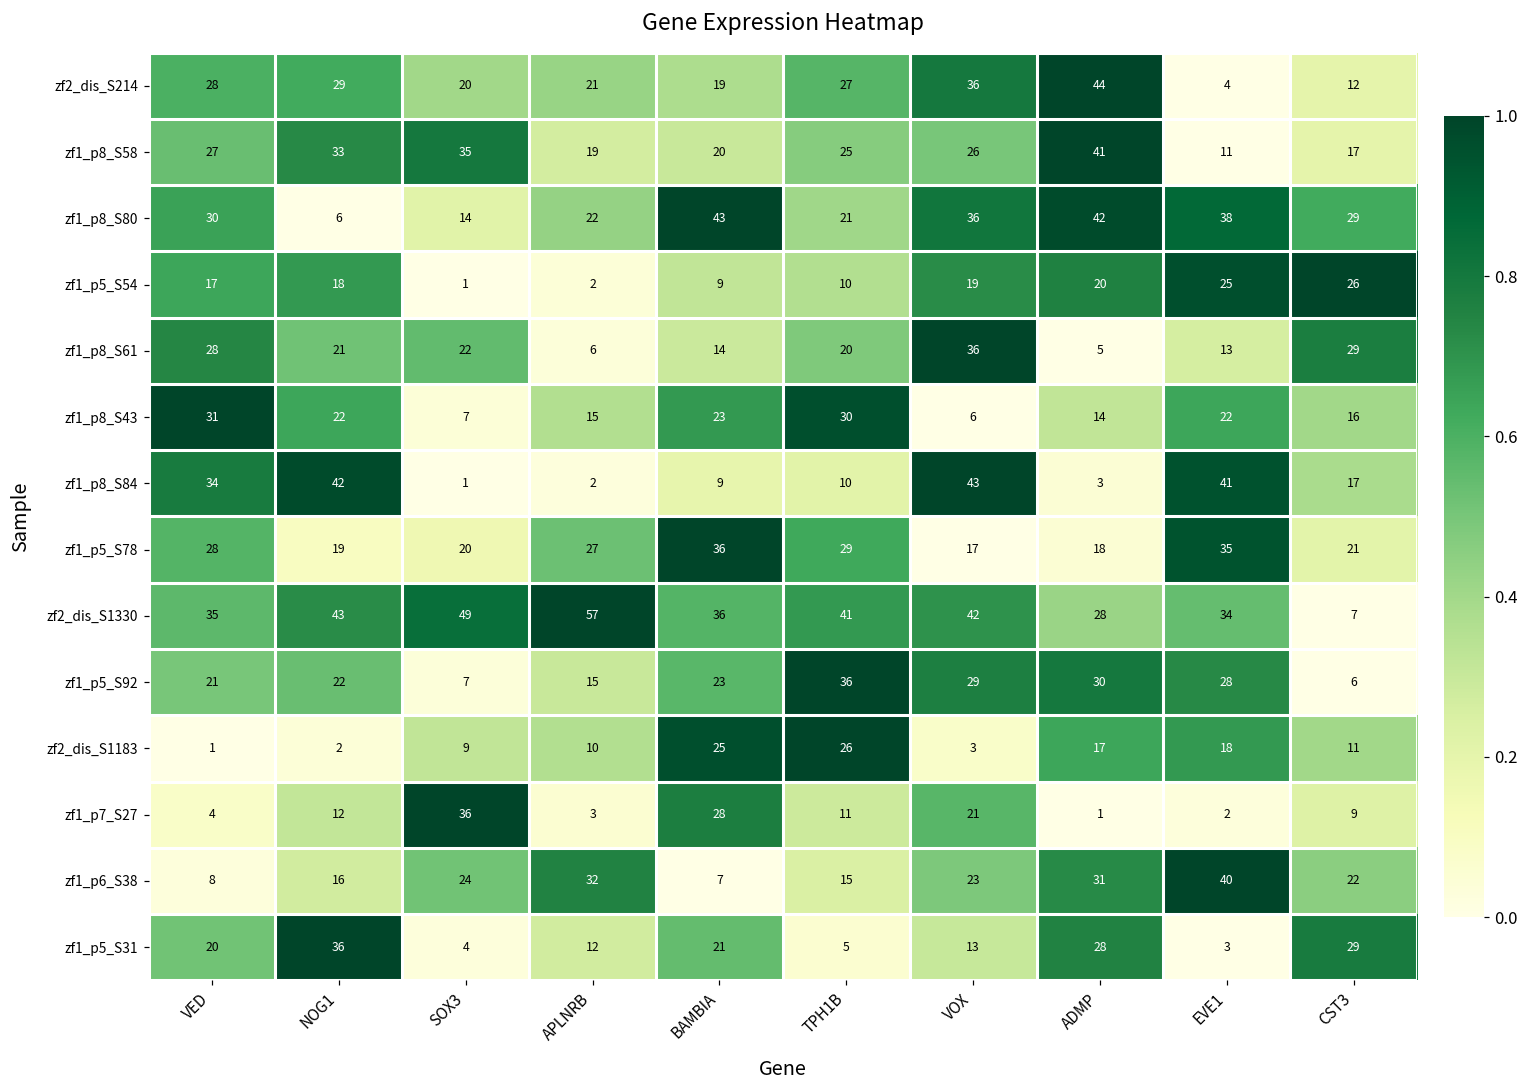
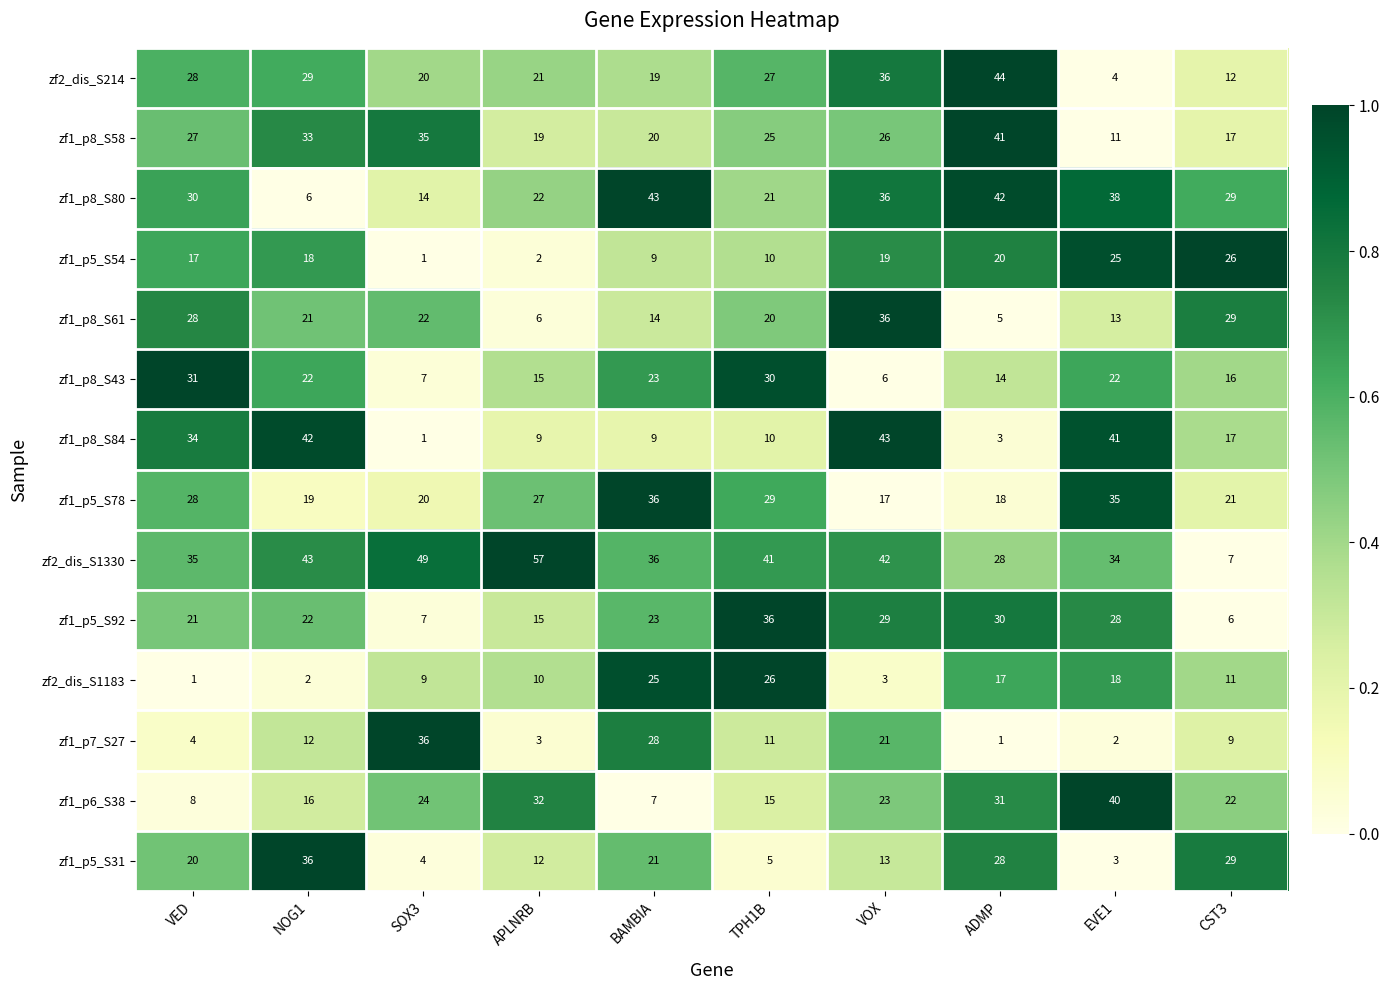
zf1_p8_S84, APLNRB: 2 -> 9
